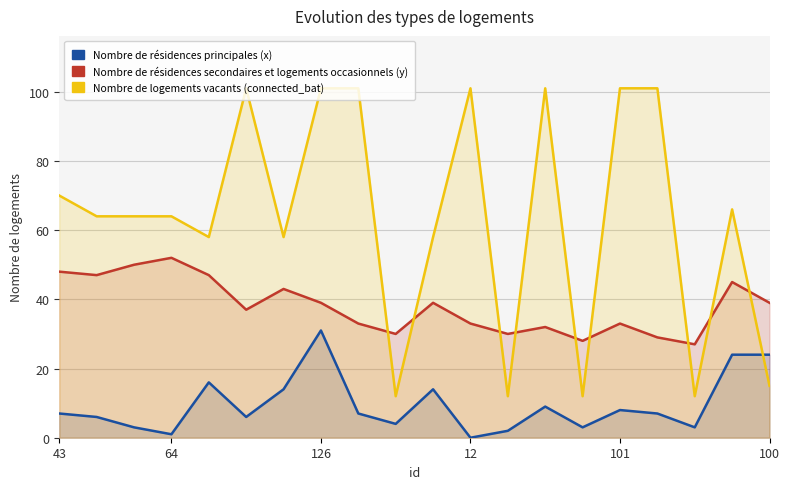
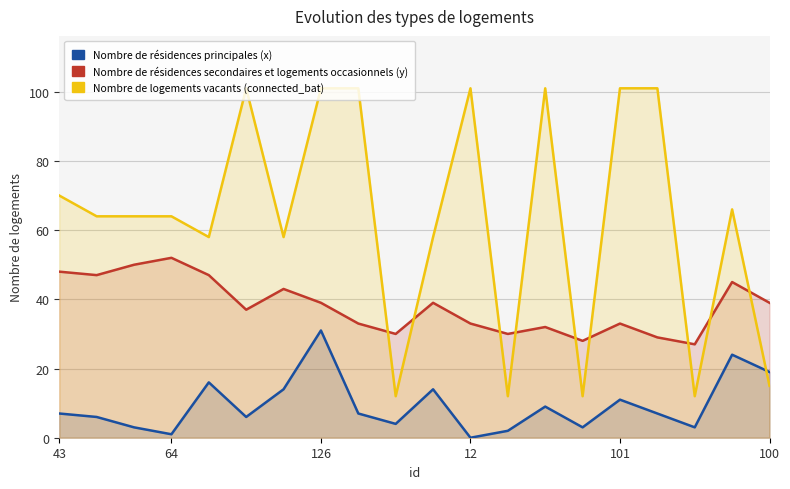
Nombre de résidences principales (x), 101: 8 -> 11
Nombre de résidences principales (x), 100: 24 -> 19
